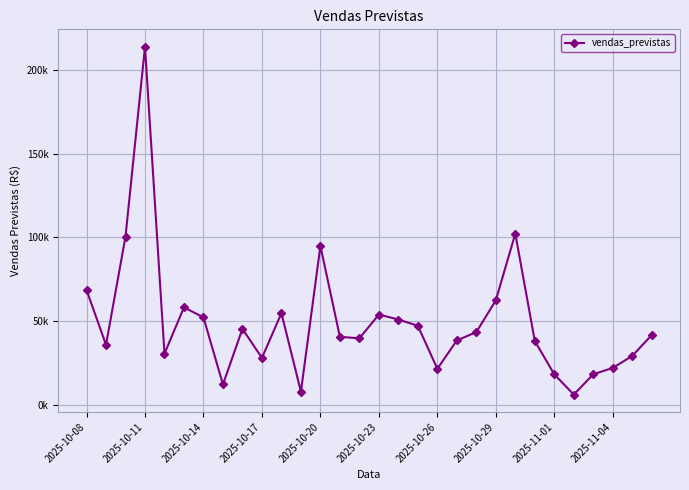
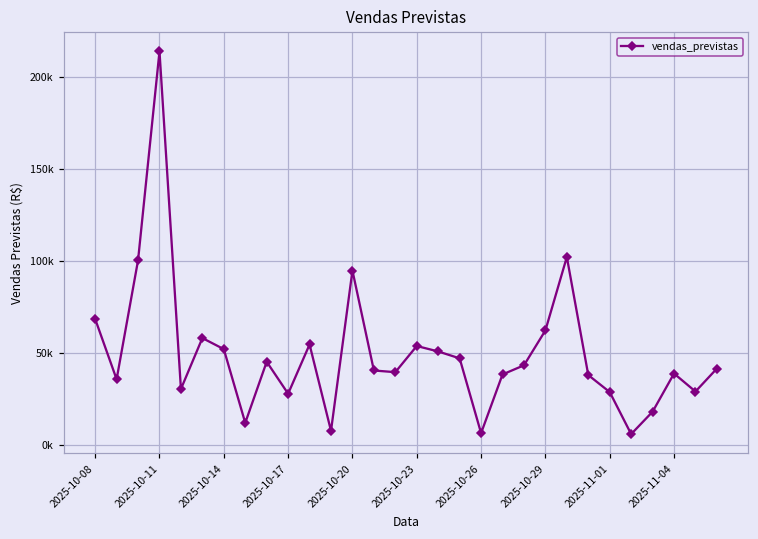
2025-10-26: 21000 -> 7000
2025-11-01: 18000 -> 29000
2025-11-04: 22000 -> 39000
